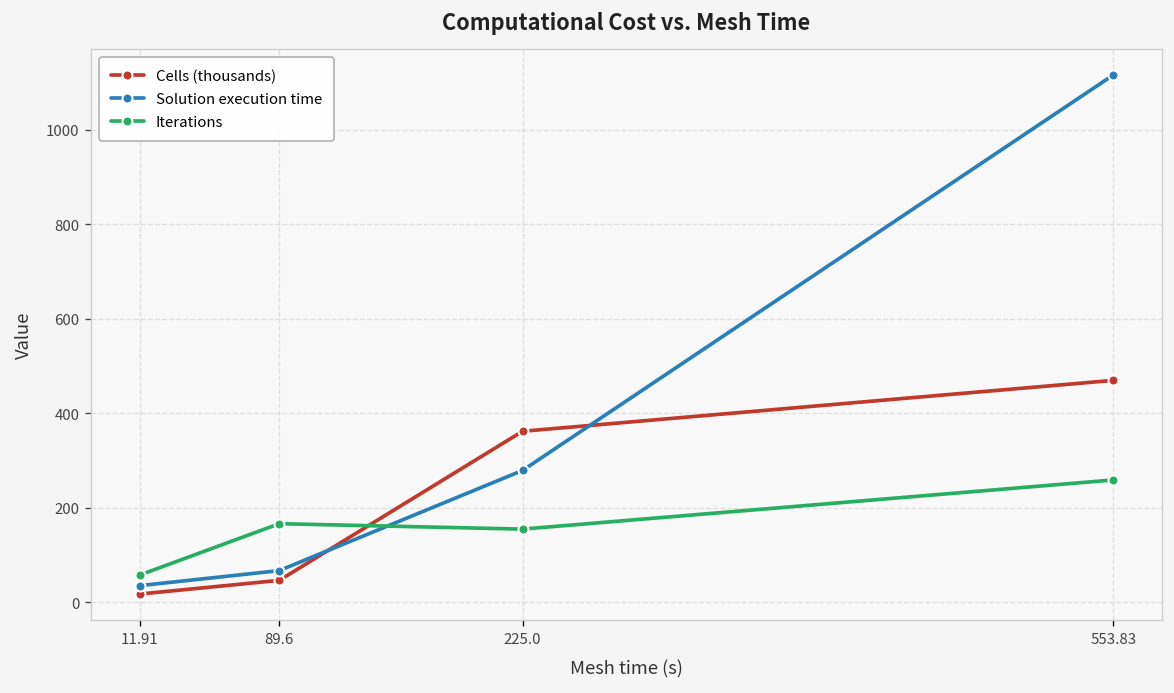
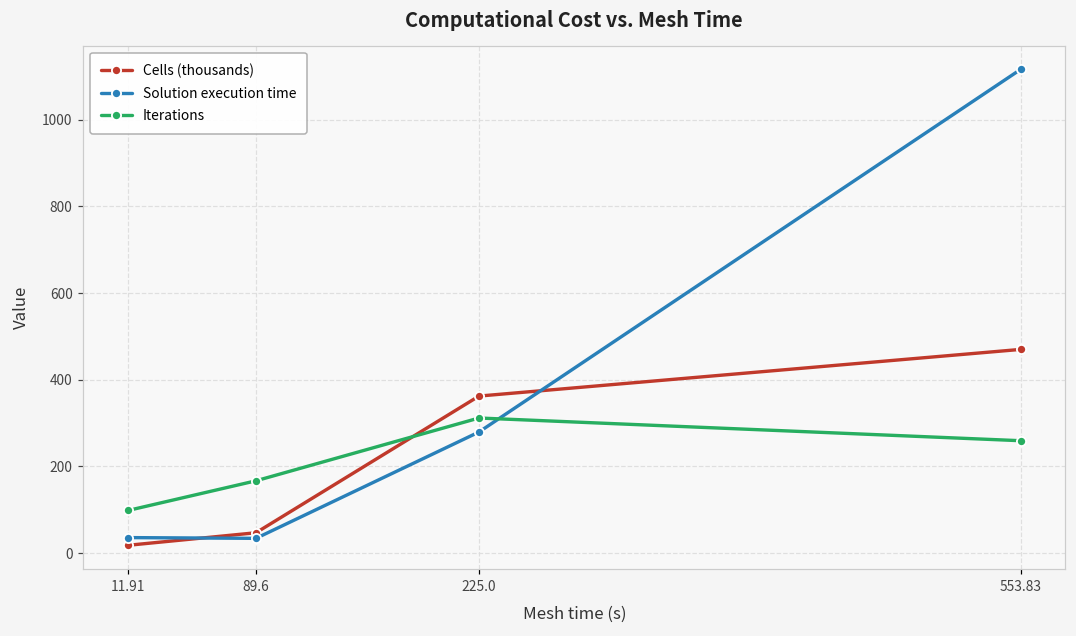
Iterations, 11.91: 60 -> 100
Solution execution time, 89.6: 70 -> 30
Iterations, 225.0: 160 -> 310
